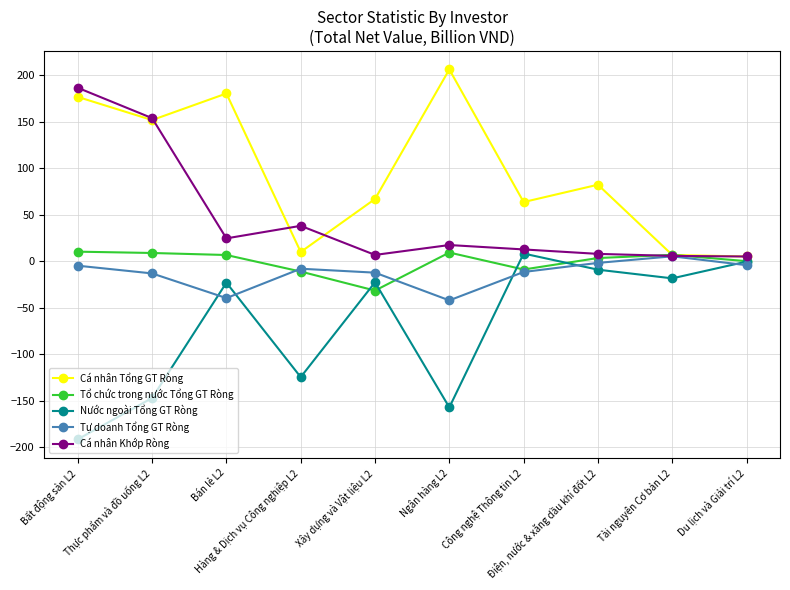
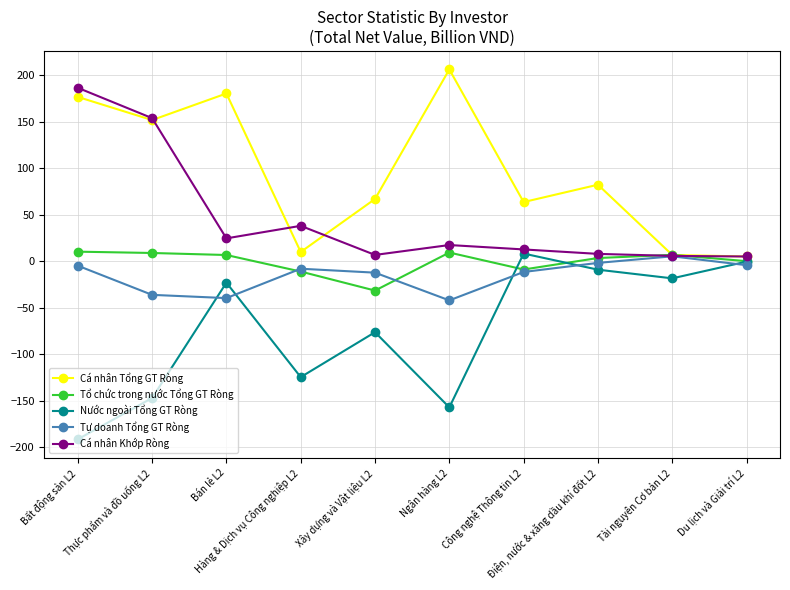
Tự doanh Tổng GT Ròng, Thực phẩm và đồ uống L2: -10 -> -40
Nước ngoài Tổng GT Ròng, Xây dựng và Vật liệu L2: -20 -> -80
